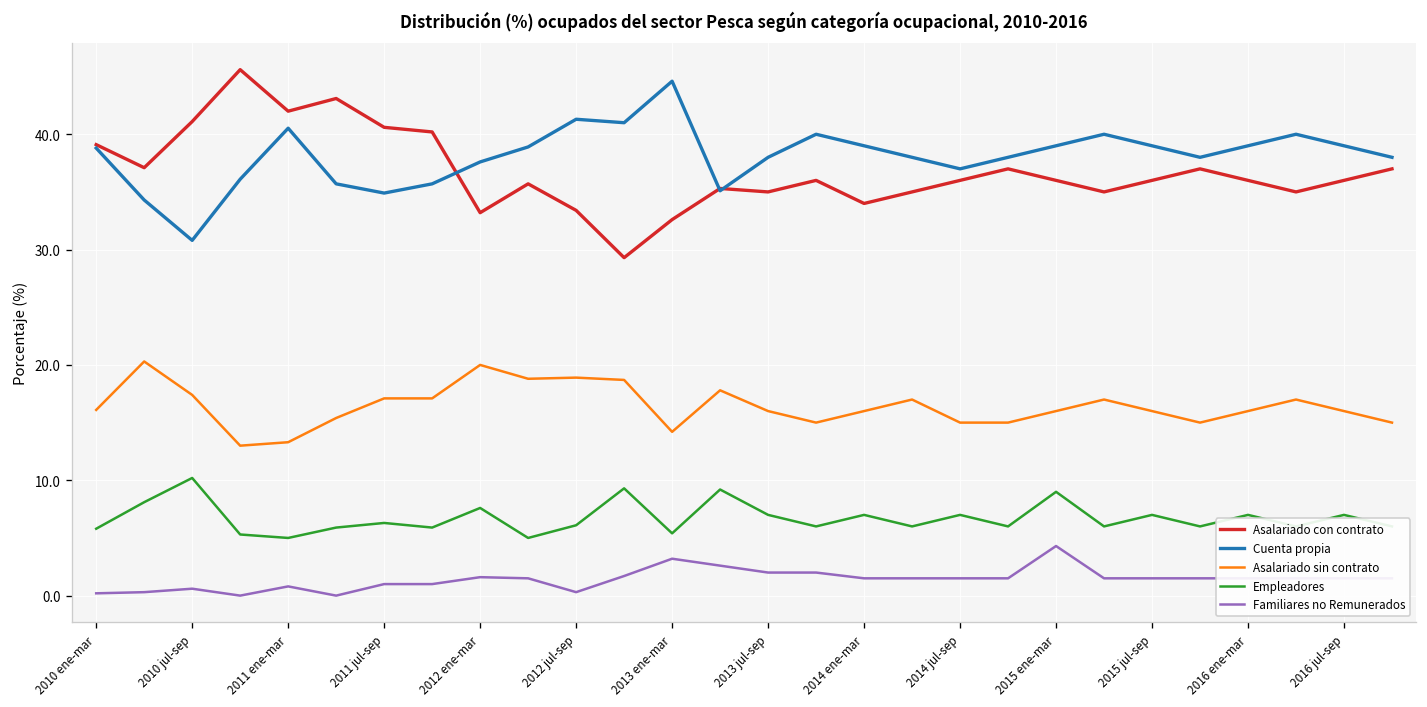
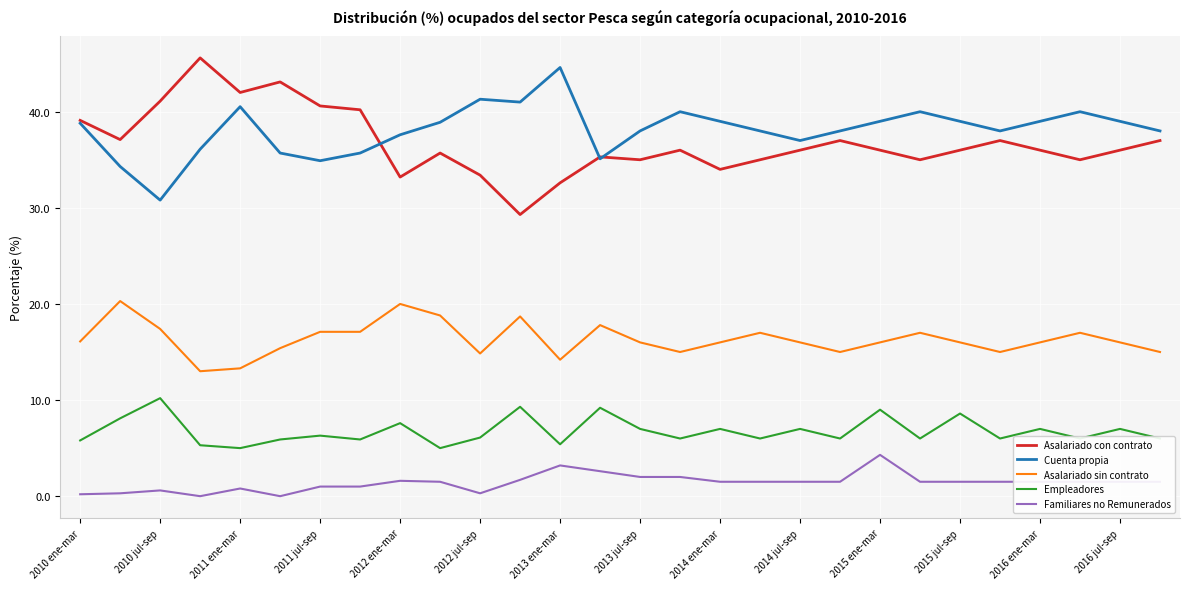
Asalariado sin contrato, 2012 jul-sep: 19 -> 15
Asalariado sin contrato, 2014 jul-sep: 15 -> 16
Empleadores, 2015 jul-sep: 7 -> 9
